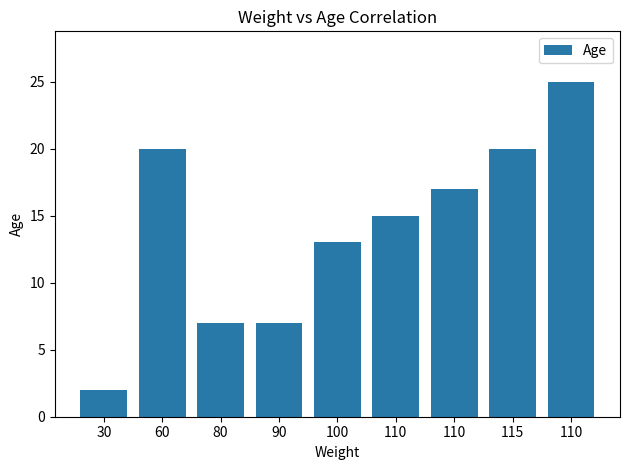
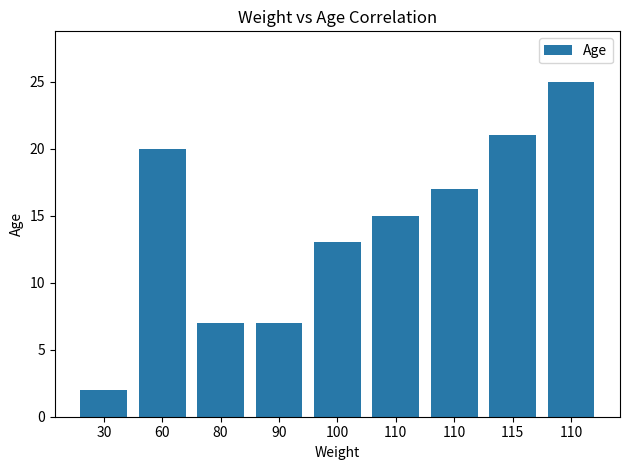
115: 20 -> 21
